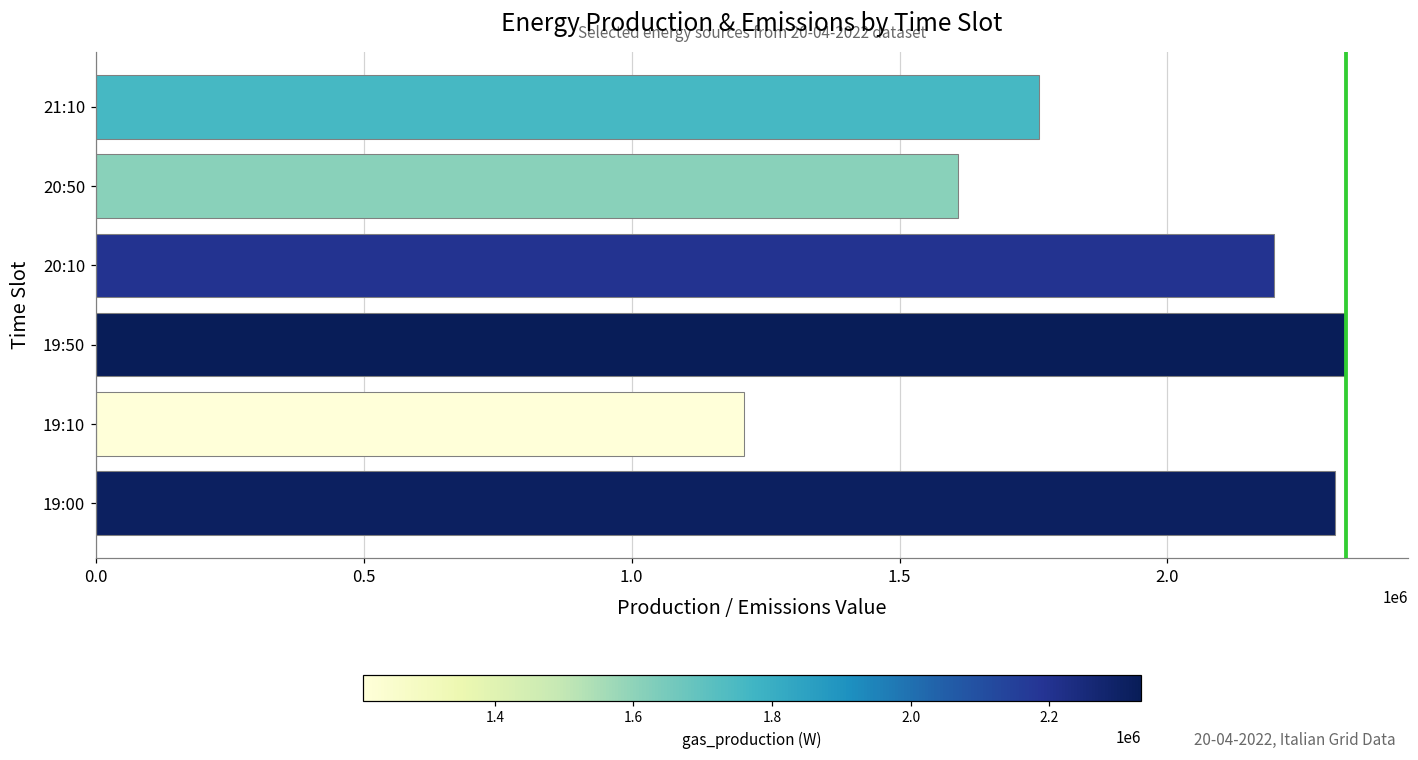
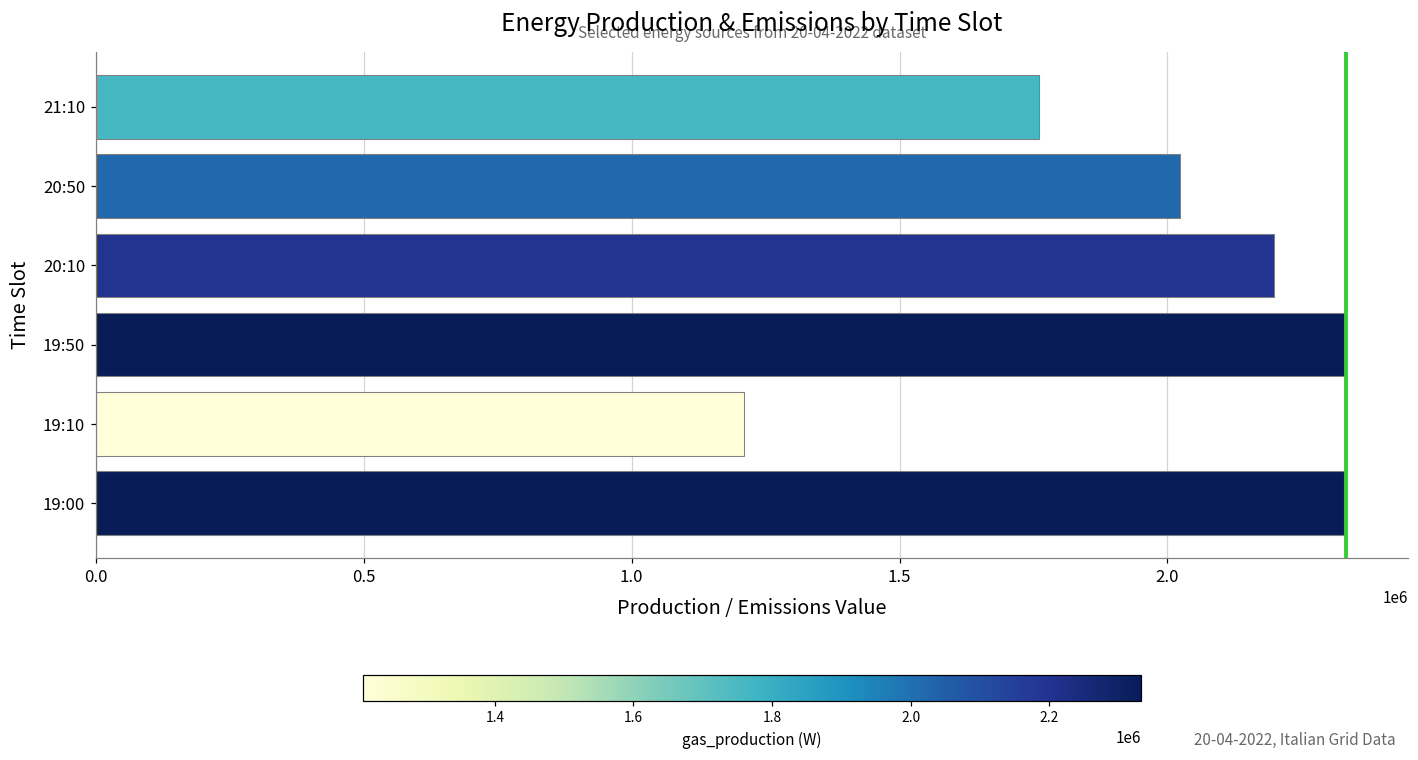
20:50: 1610000 -> 2020000
19:00: 2310000 -> 2330000
